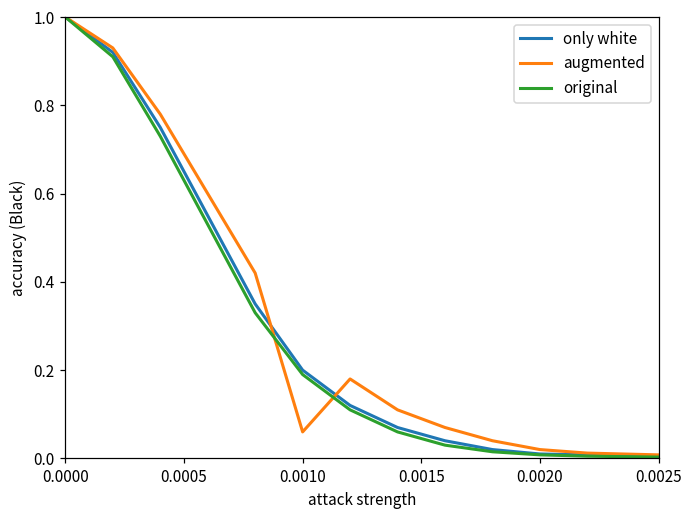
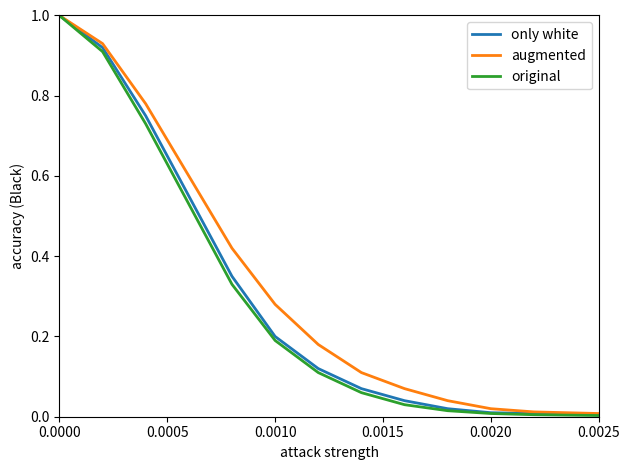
augmented, 0.0010: 0.06 -> 0.28
